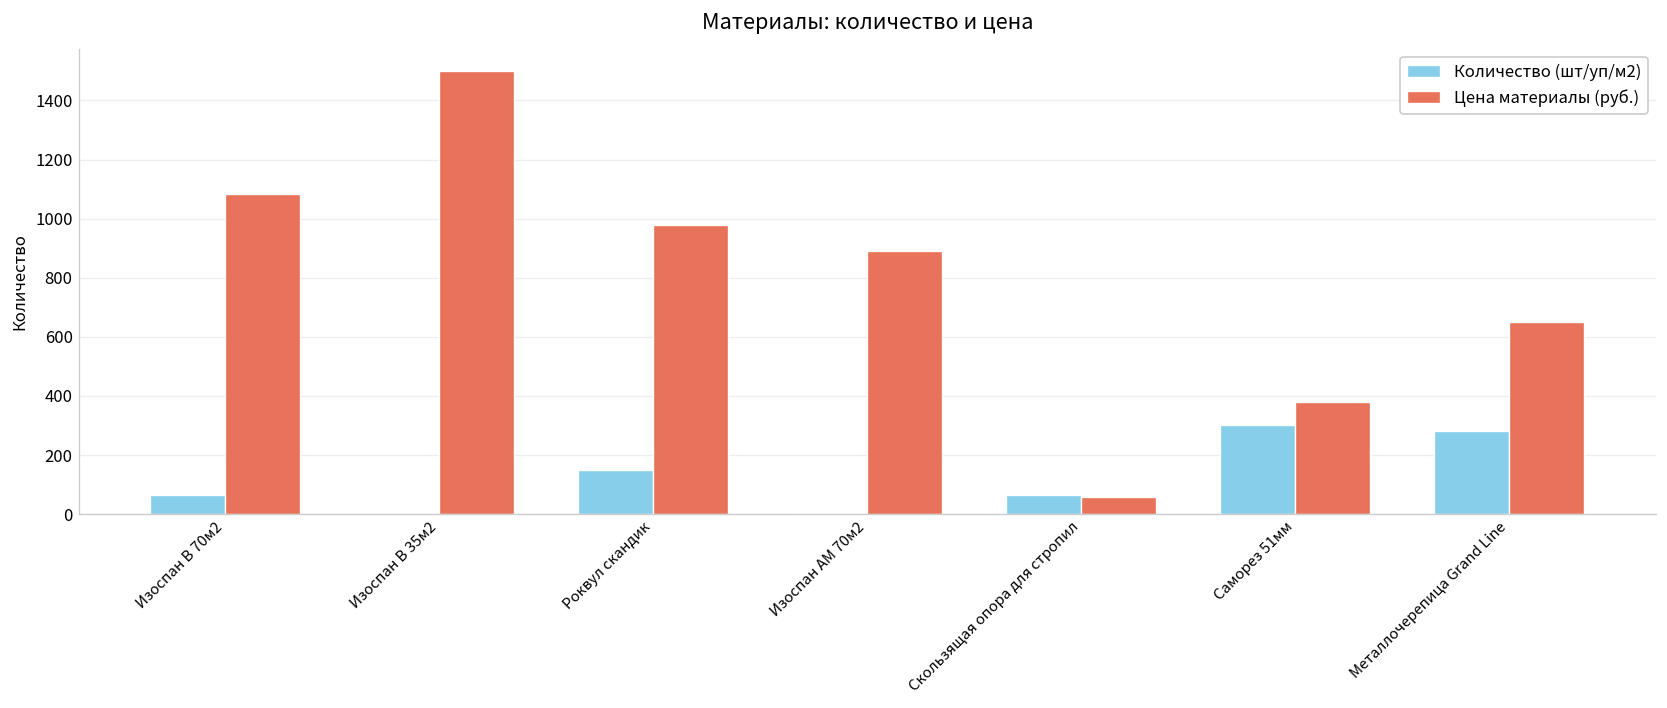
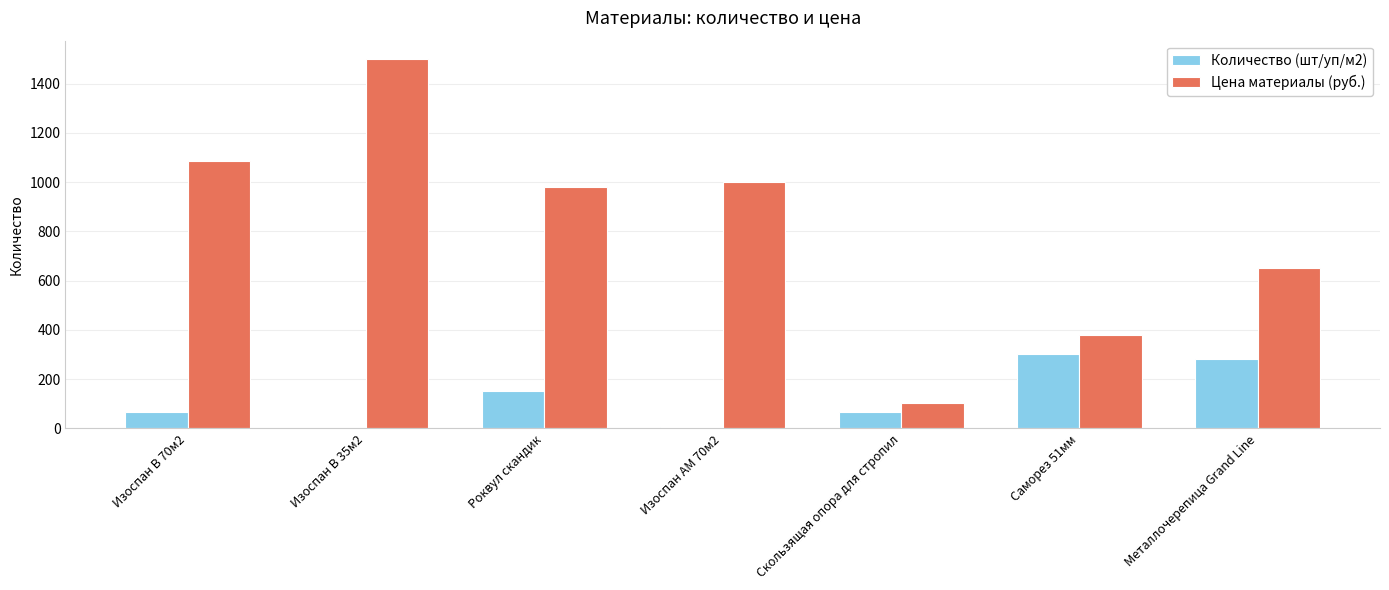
Цена материалы (руб.), Изоспан АМ 70м2: 890 -> 1000
Цена материалы (руб.), Скользящая опора для стропил: 60 -> 110
